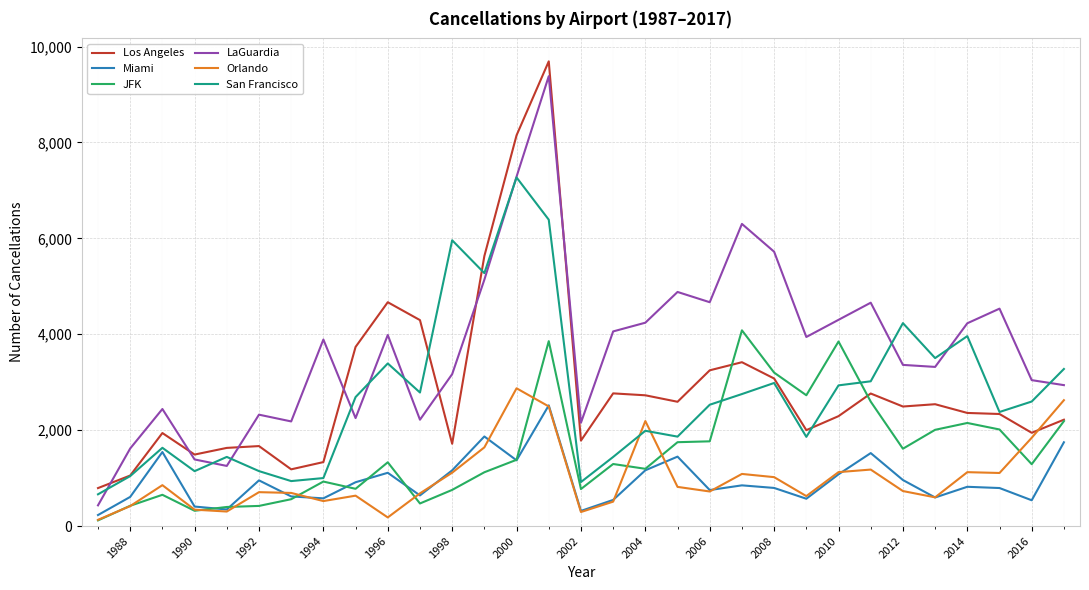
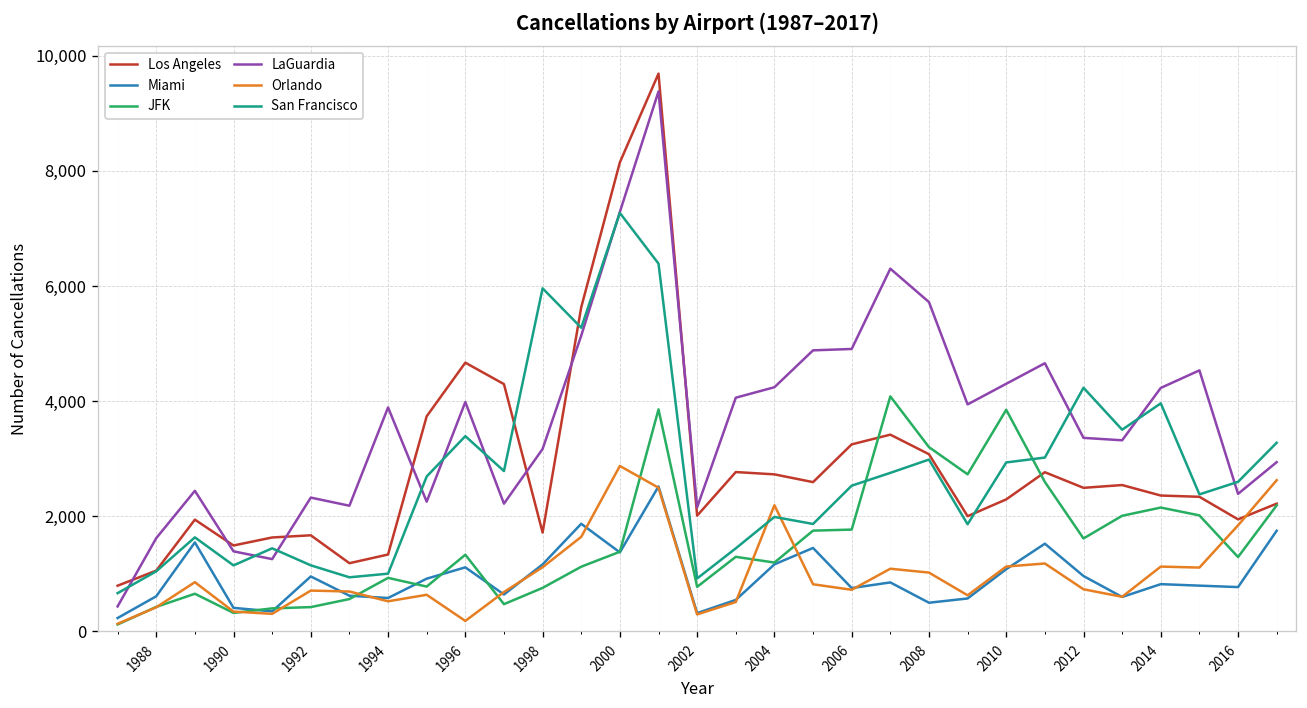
Los Angeles, 2002: 1,800 -> 2,000
LaGuardia, 2006: 4,700 -> 4,900
Miami, 2008: 800 -> 500
Miami, 2016: 500 -> 800
LaGuardia, 2016: 3,000 -> 2,400
